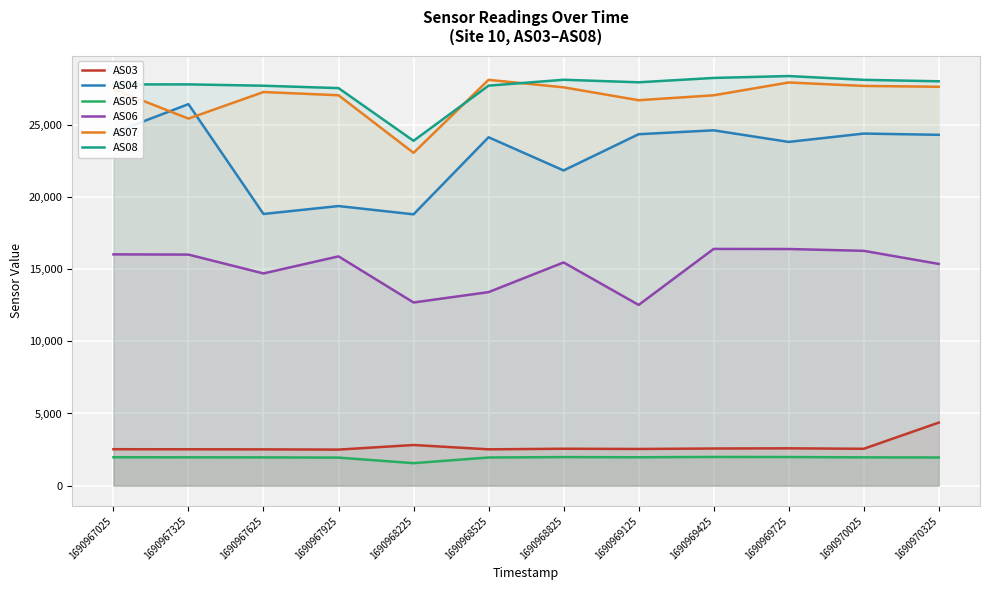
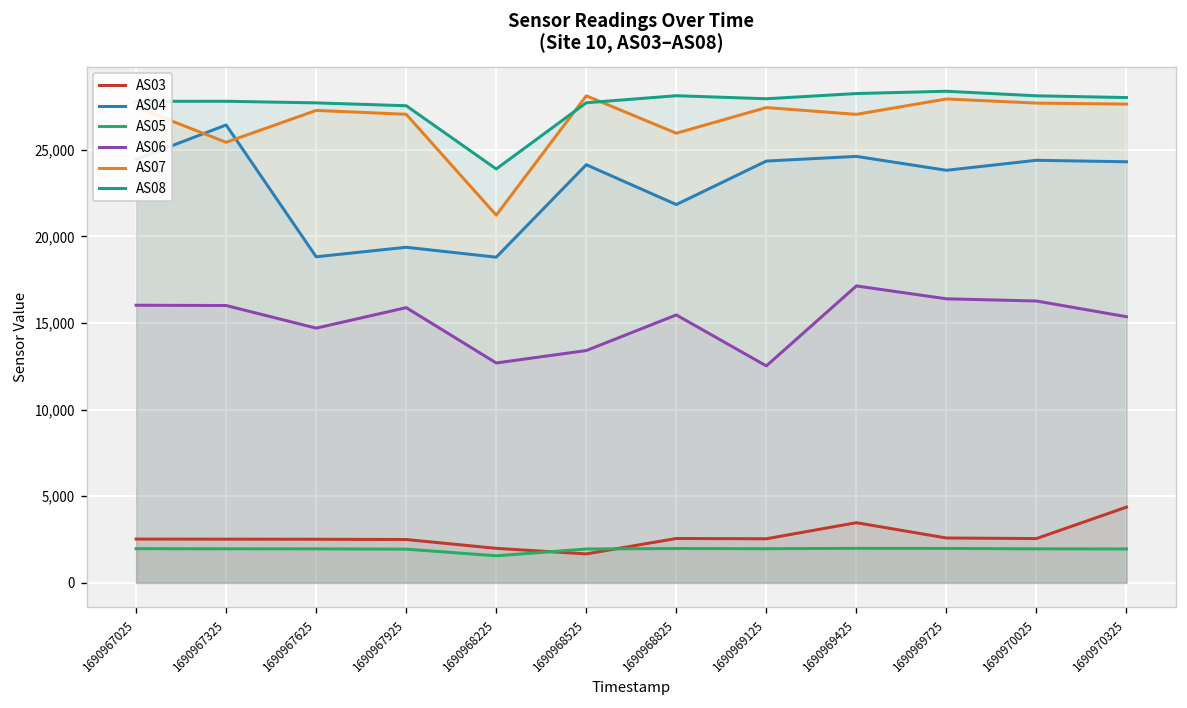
AS03, 1690968225: 2,800 -> 2,000
AS07, 1690968225: 23,100 -> 21,200
AS03, 1690968525: 2,500 -> 1,700
AS07, 1690968825: 27,600 -> 26,000
AS07, 1690969125: 26,700 -> 27,400
AS03, 1690969425: 2,600 -> 3,500
AS06, 1690969425: 16,400 -> 17,100
